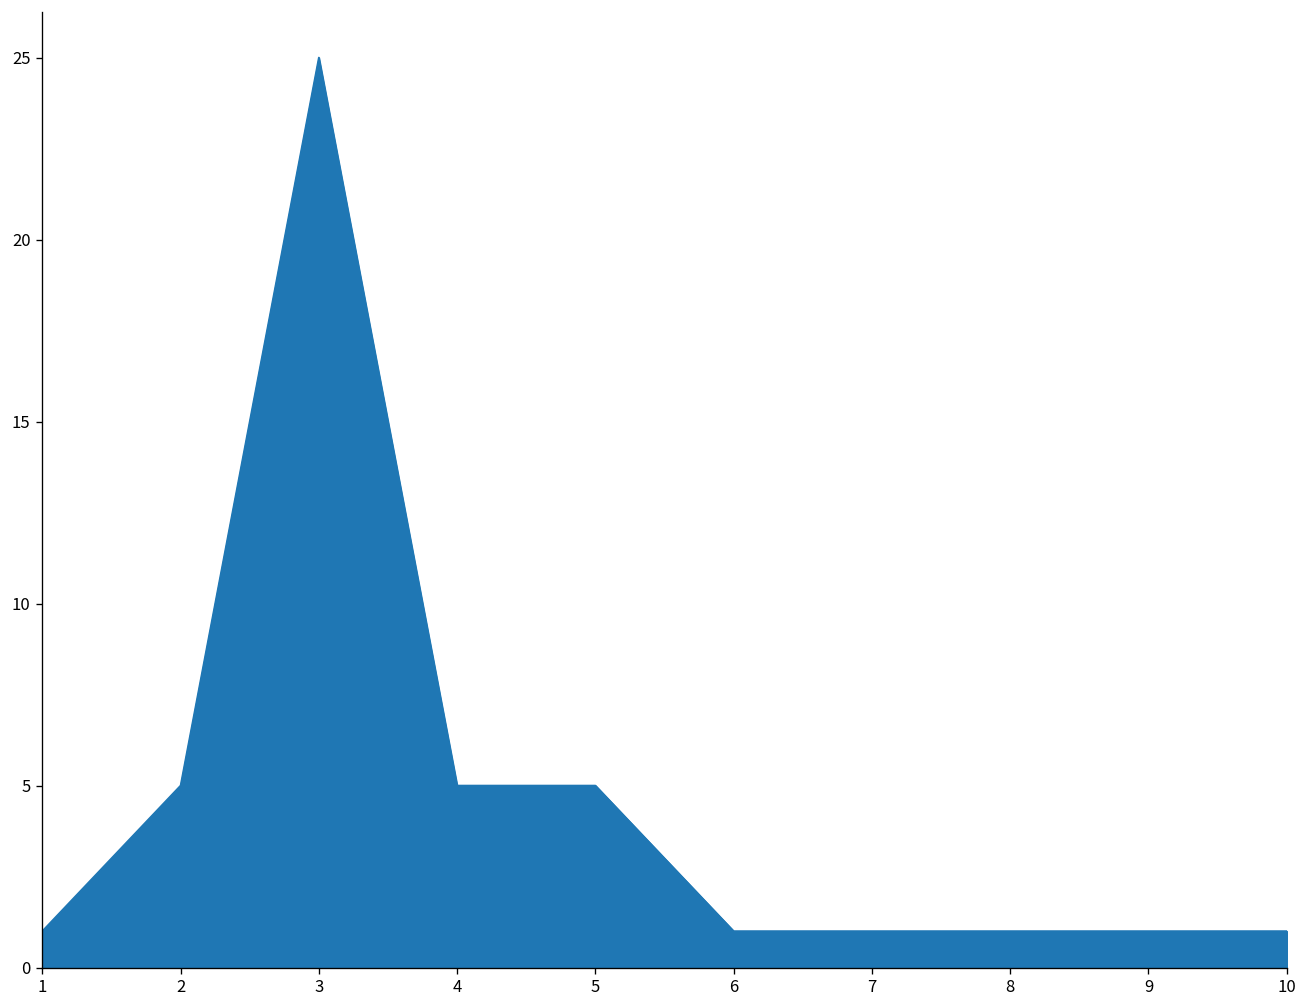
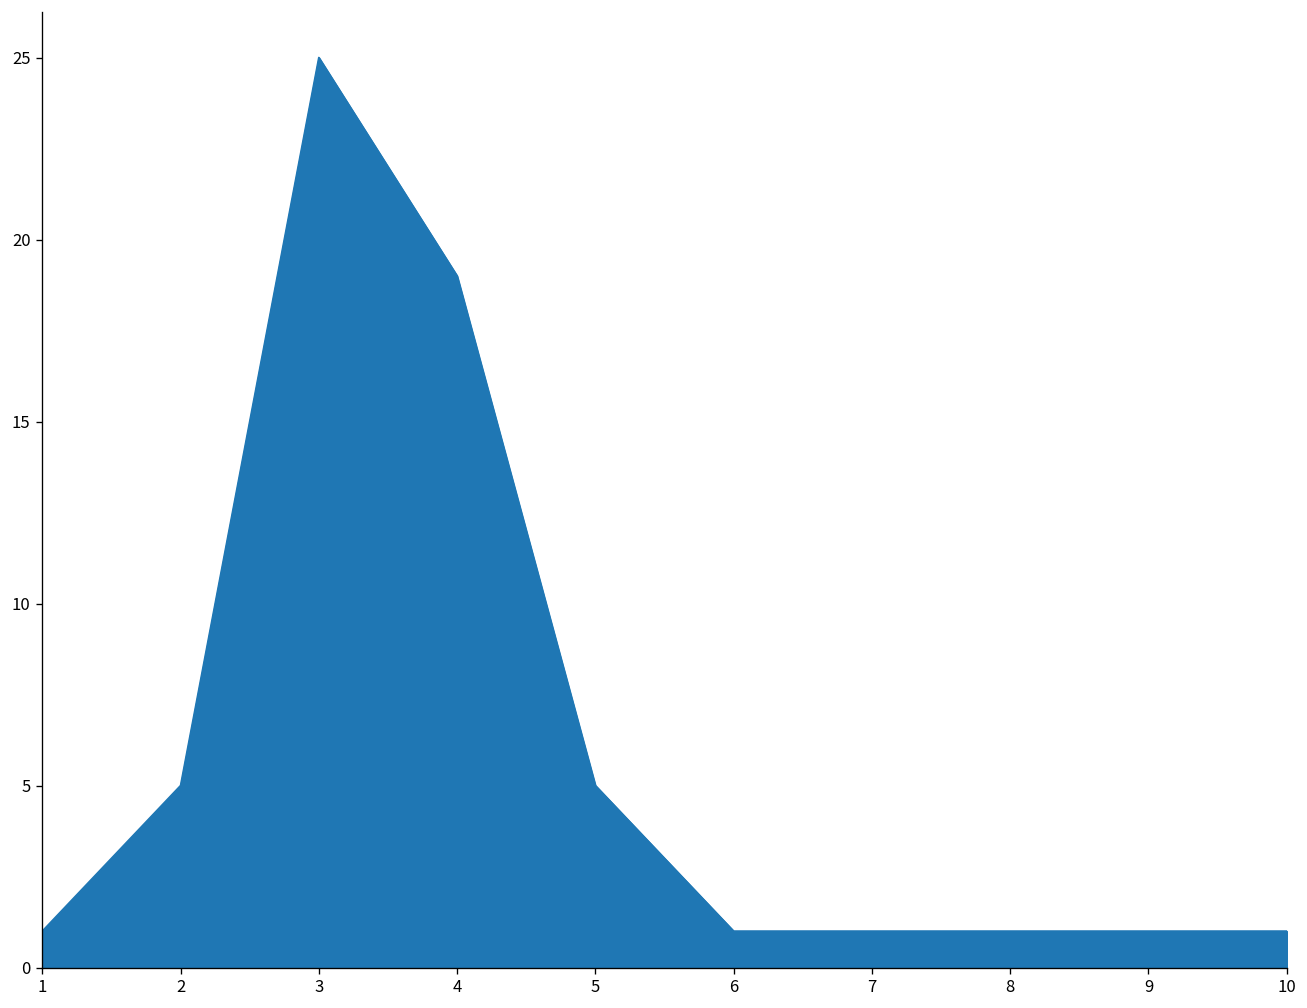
4: 5 -> 19
